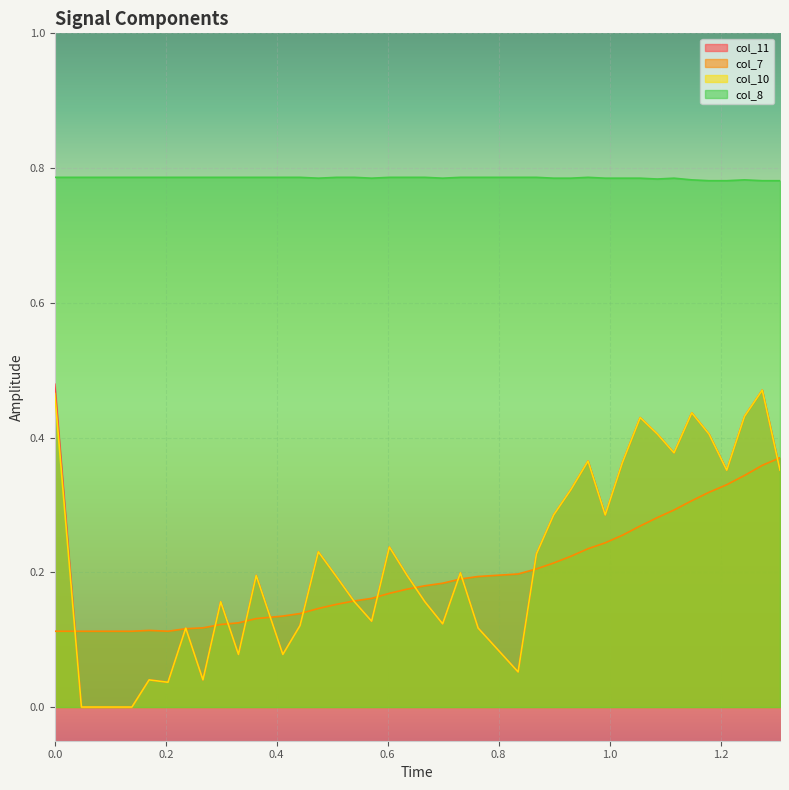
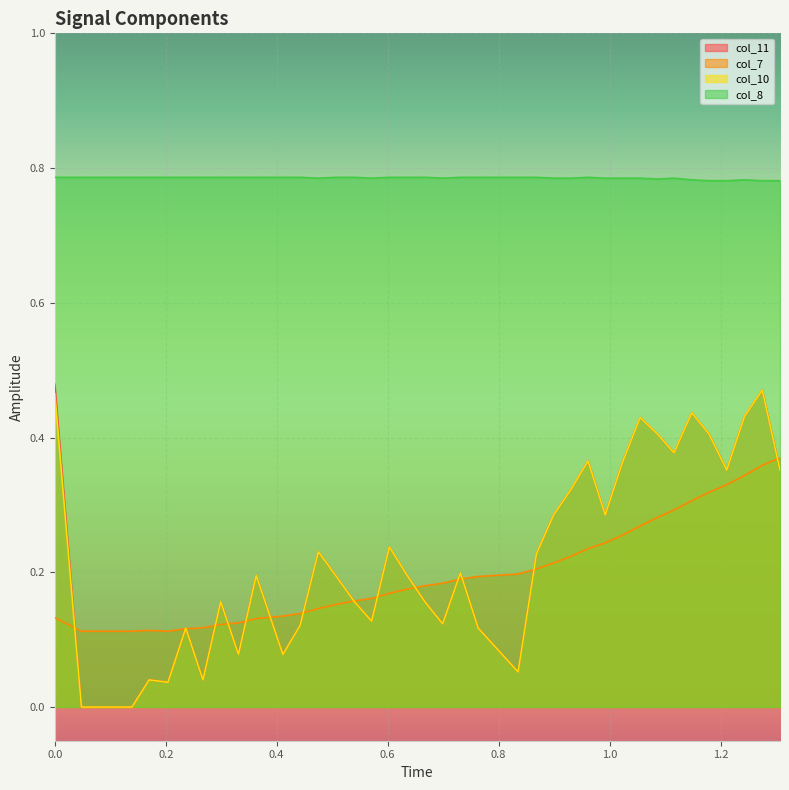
col_7, 0.0: 0.11 -> 0.13
